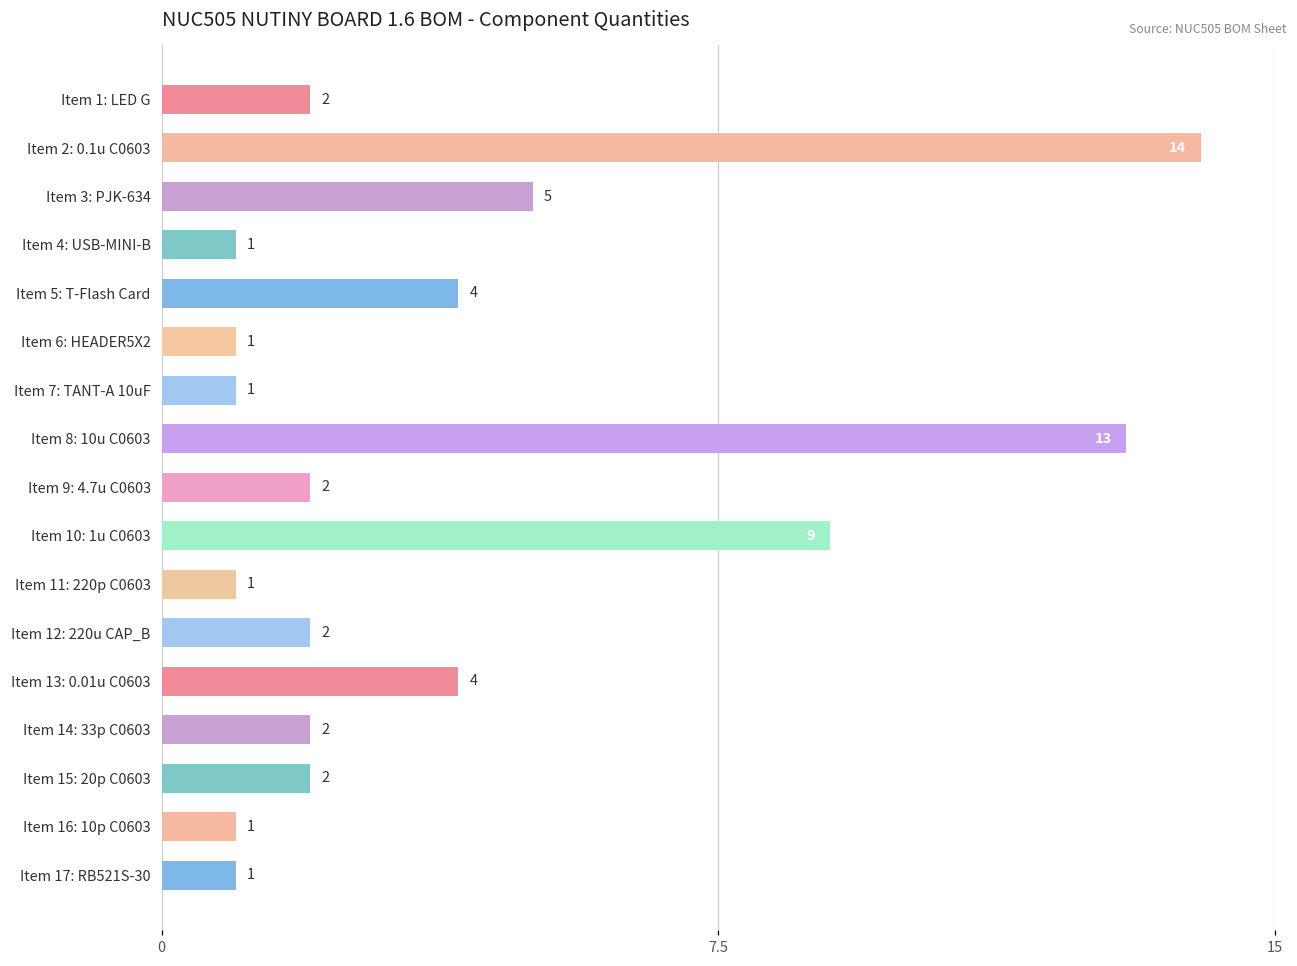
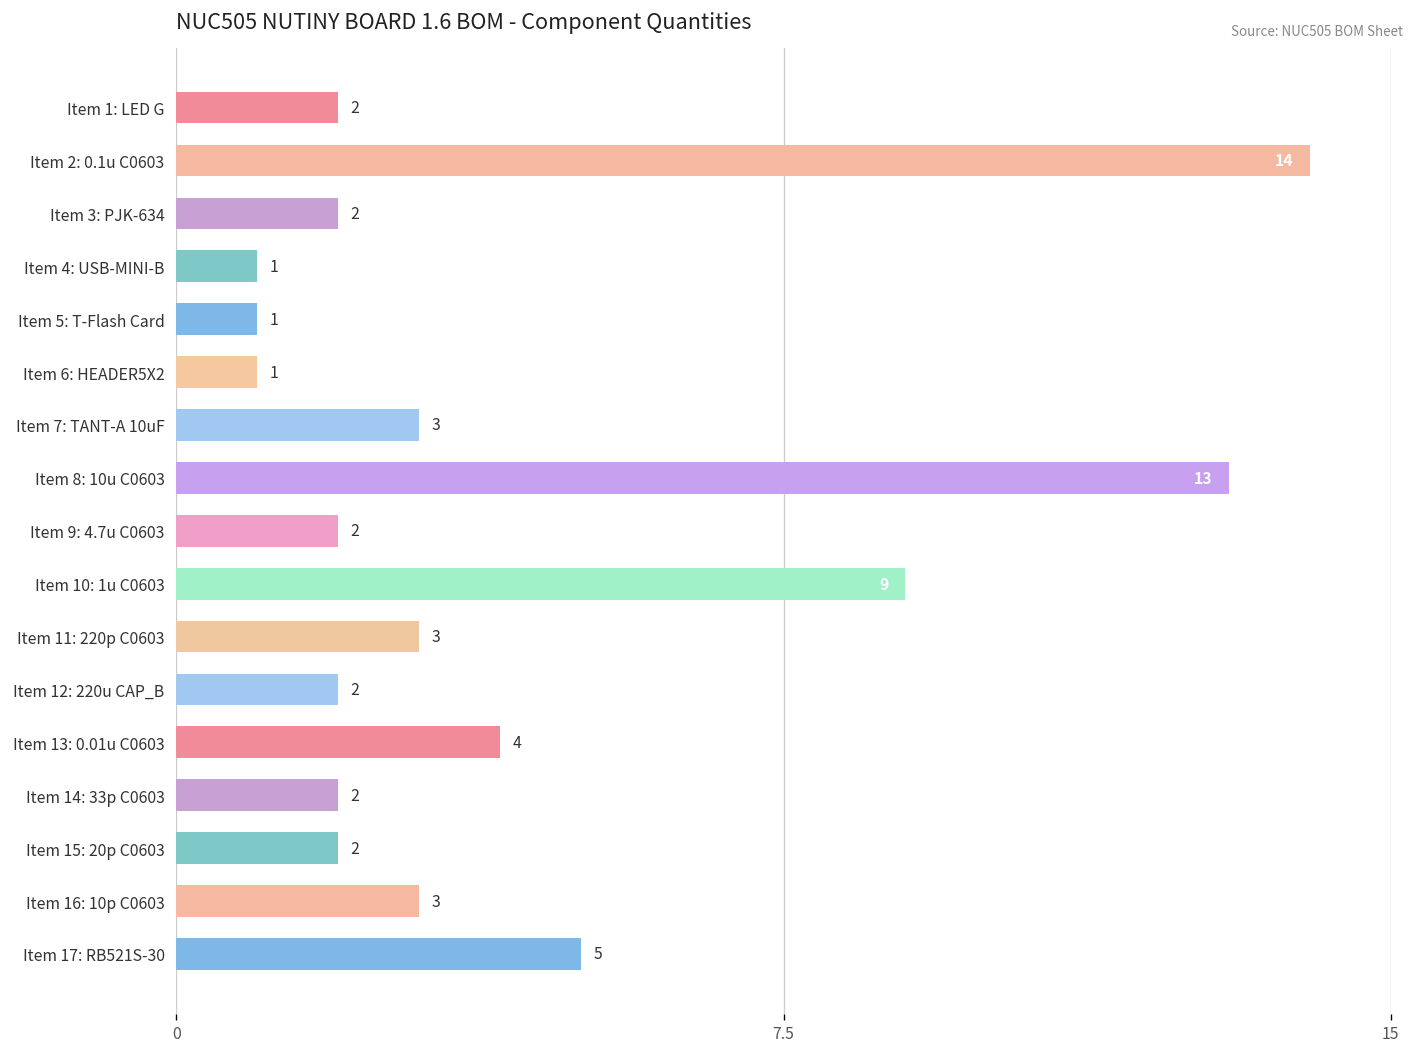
Item 3: PJK-634: 5 -> 2
Item 5: T-Flash Card: 4 -> 1
Item 7: TANT-A 10uF: 1 -> 3
Item 11: 220p C0603: 1 -> 3
Item 16: 10p C0603: 1 -> 3
Item 17: RB521S-30: 1 -> 5
